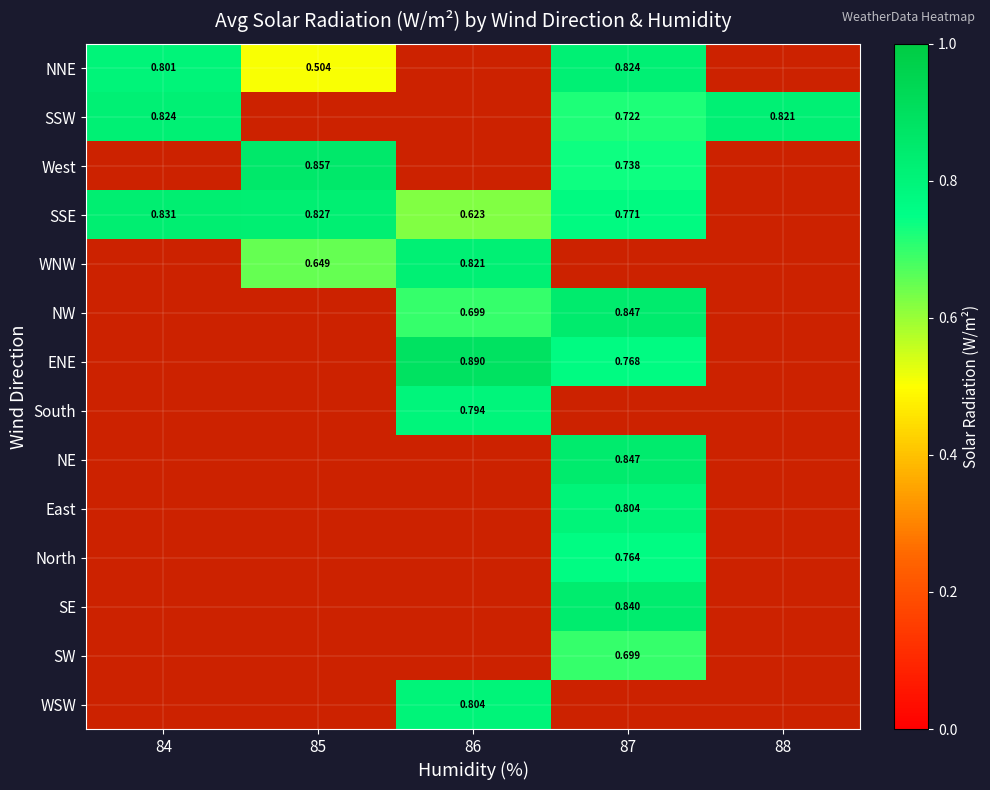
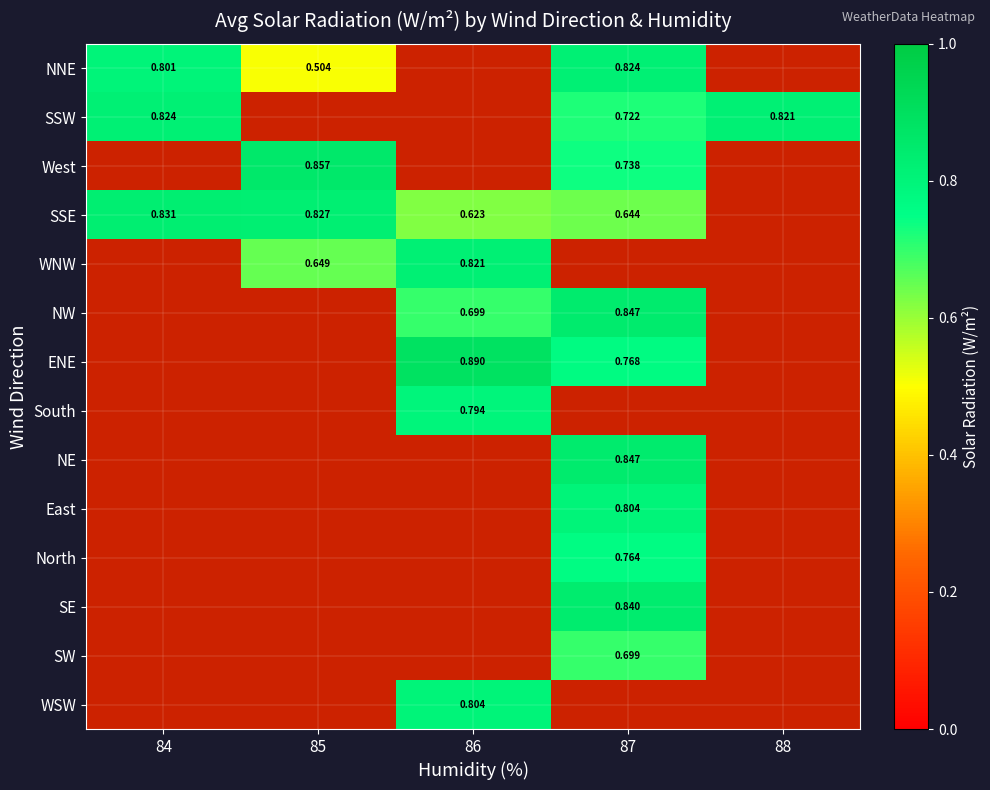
SSE, 87: 0.771 -> 0.644
